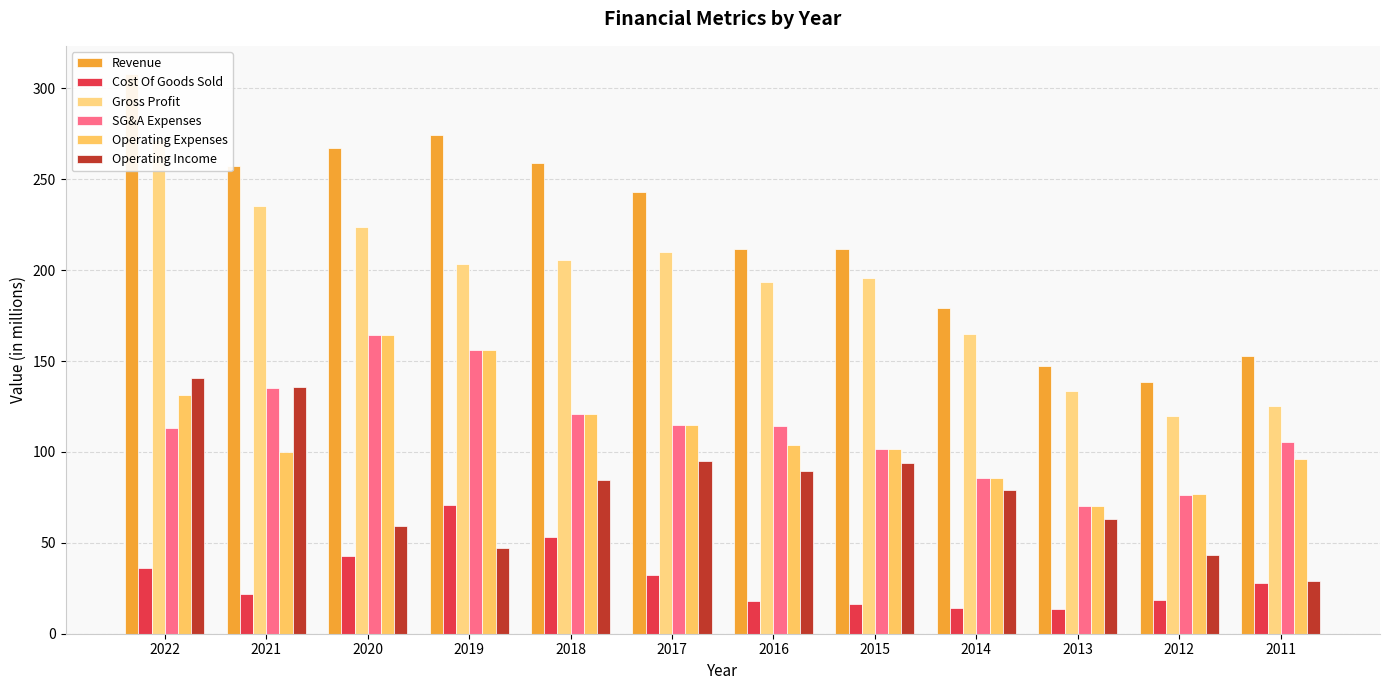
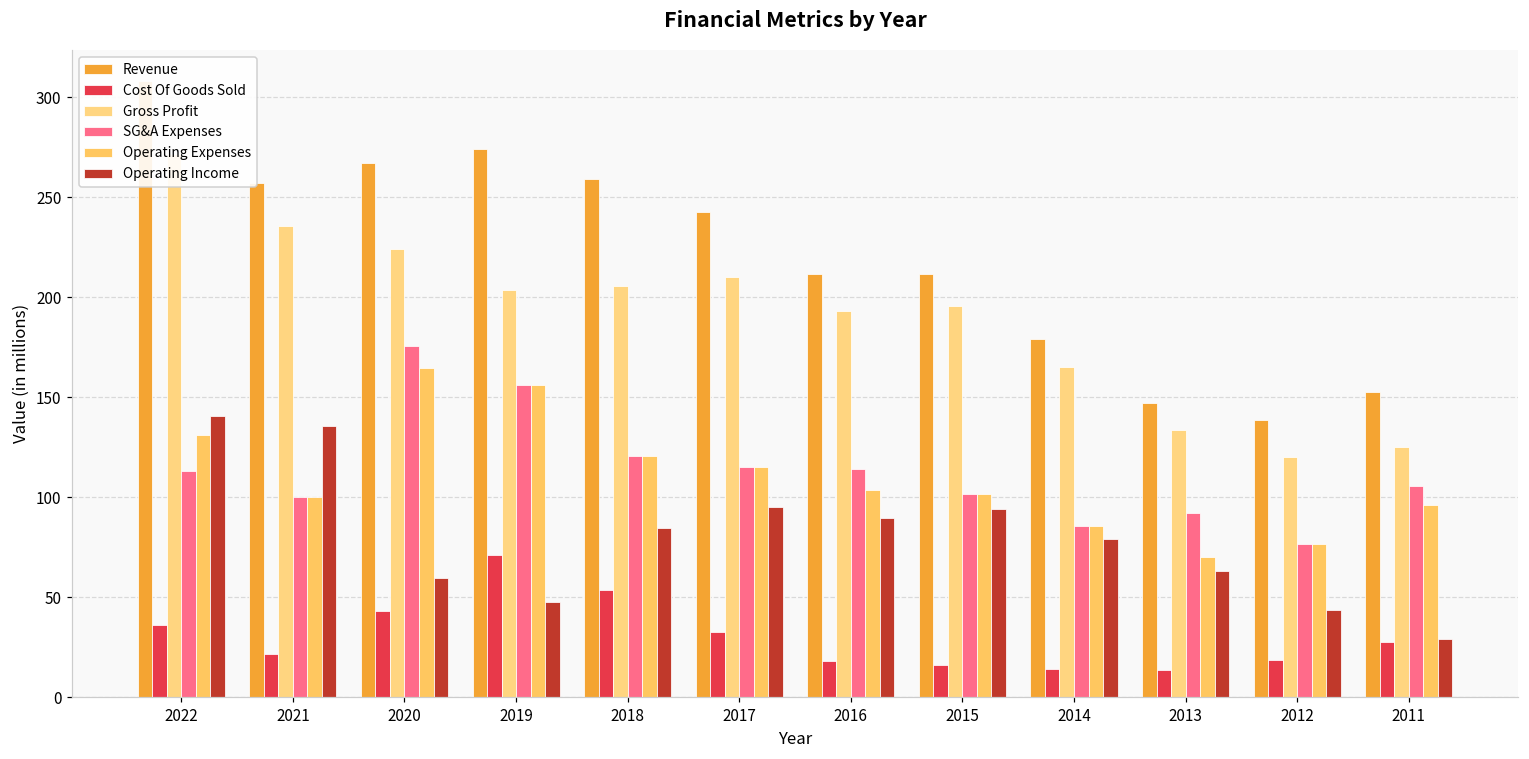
SG&A Expenses, 2021: 135 -> 100
SG&A Expenses, 2020: 165 -> 176
SG&A Expenses, 2013: 70 -> 92
